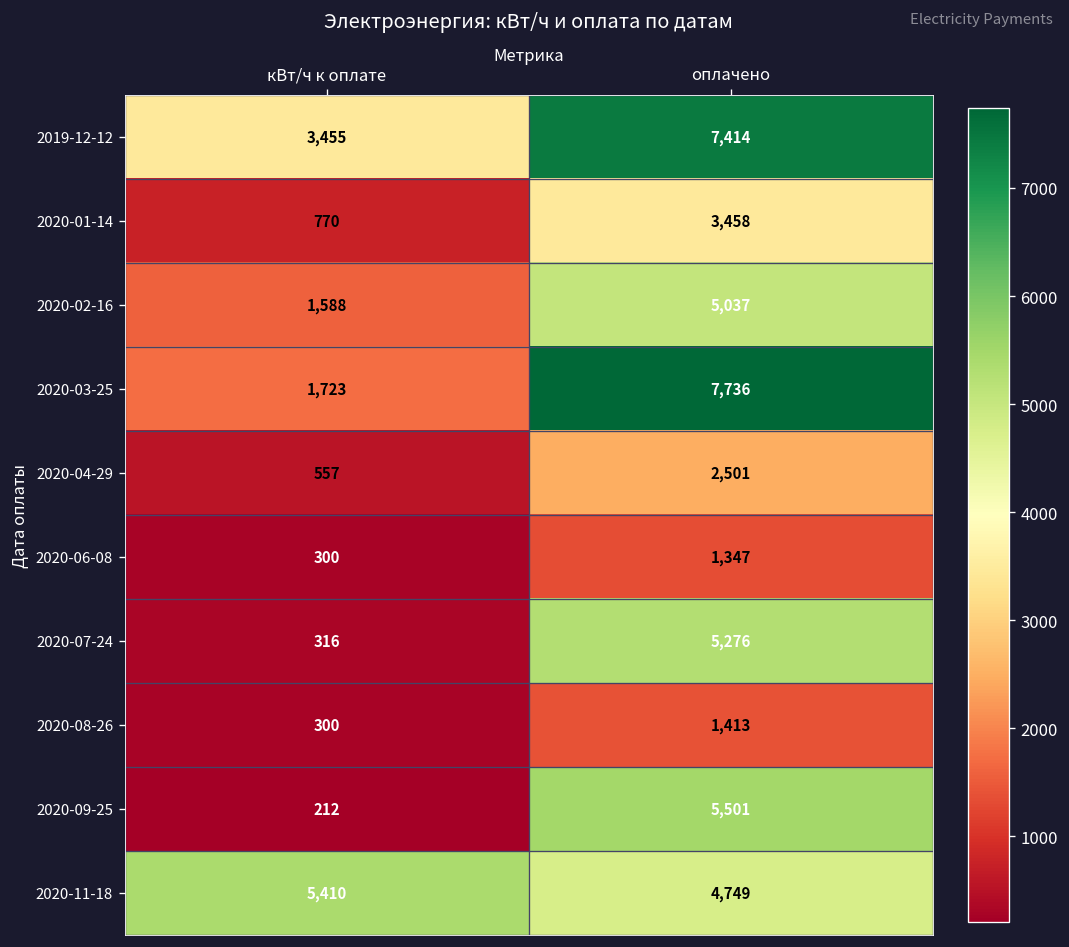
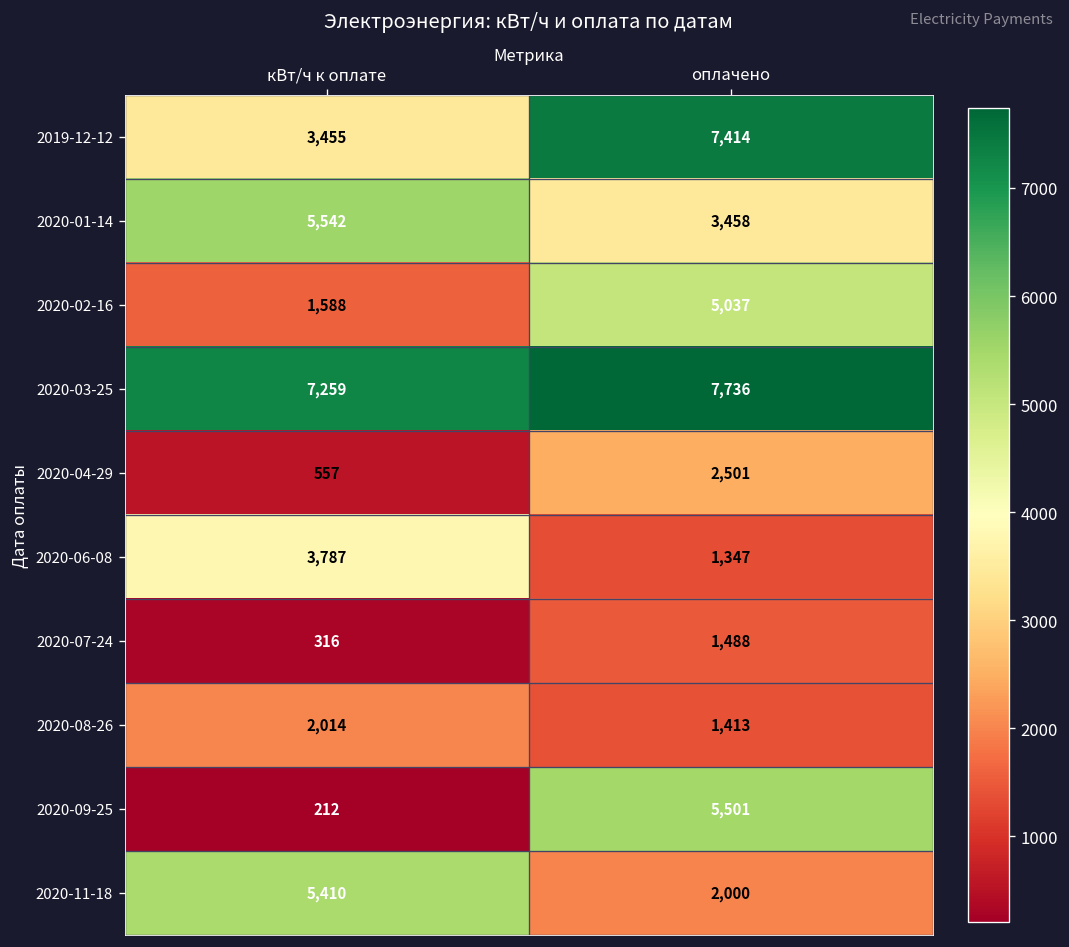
2020-01-14, кВт/ч к оплате: 770 -> 5,542
2020-03-25, кВт/ч к оплате: 1,723 -> 7,259
2020-06-08, кВт/ч к оплате: 300 -> 3,787
2020-07-24, оплачено: 5,276 -> 1,488
2020-08-26, кВт/ч к оплате: 300 -> 2,014
2020-11-18, оплачено: 4,749 -> 2,000
